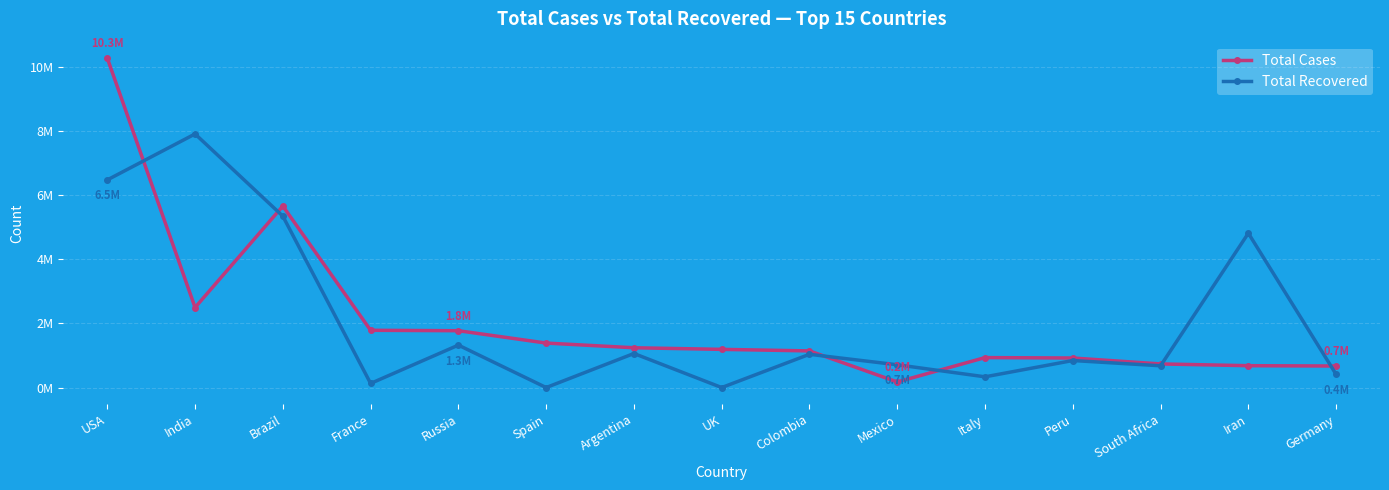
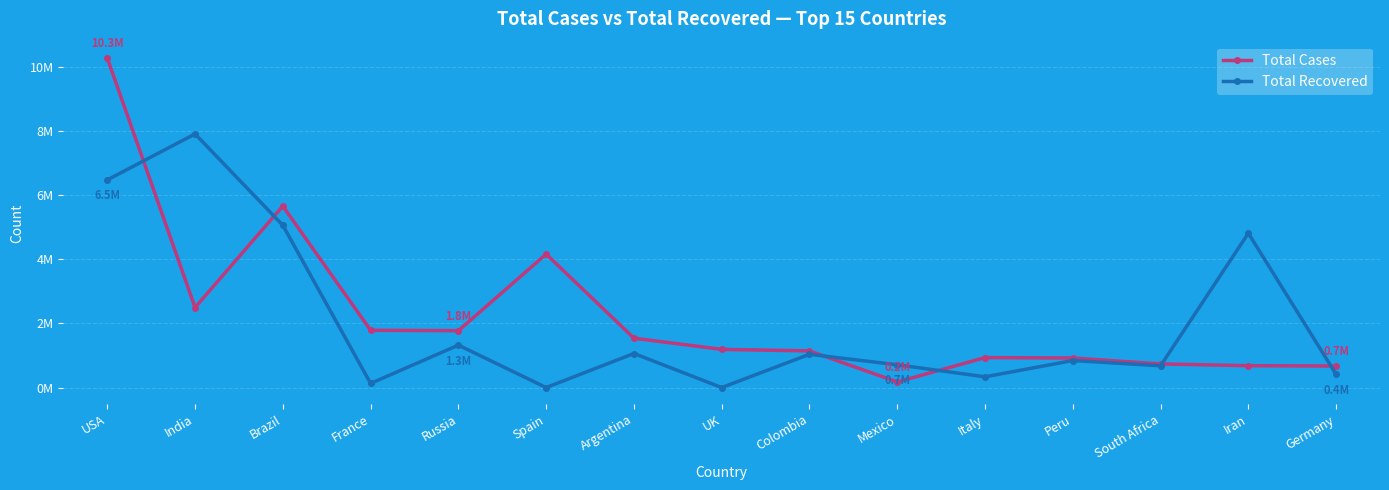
Total Recovered, Brazil: 5300000 -> 5100000
Total Cases, Spain: 1400000 -> 4200000
Total Cases, Argentina: 1200000 -> 1500000
